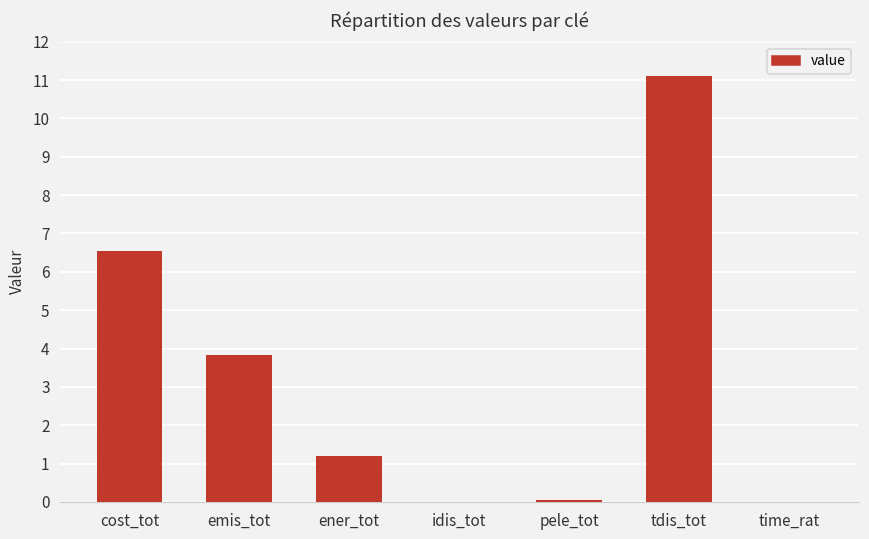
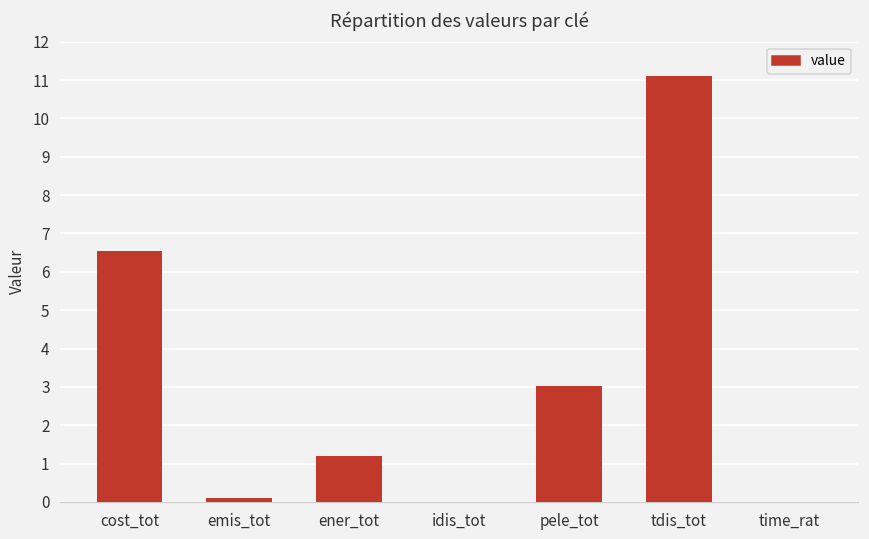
emis_tot: 3.8 -> 0.1
pele_tot: 0.0 -> 3.0
